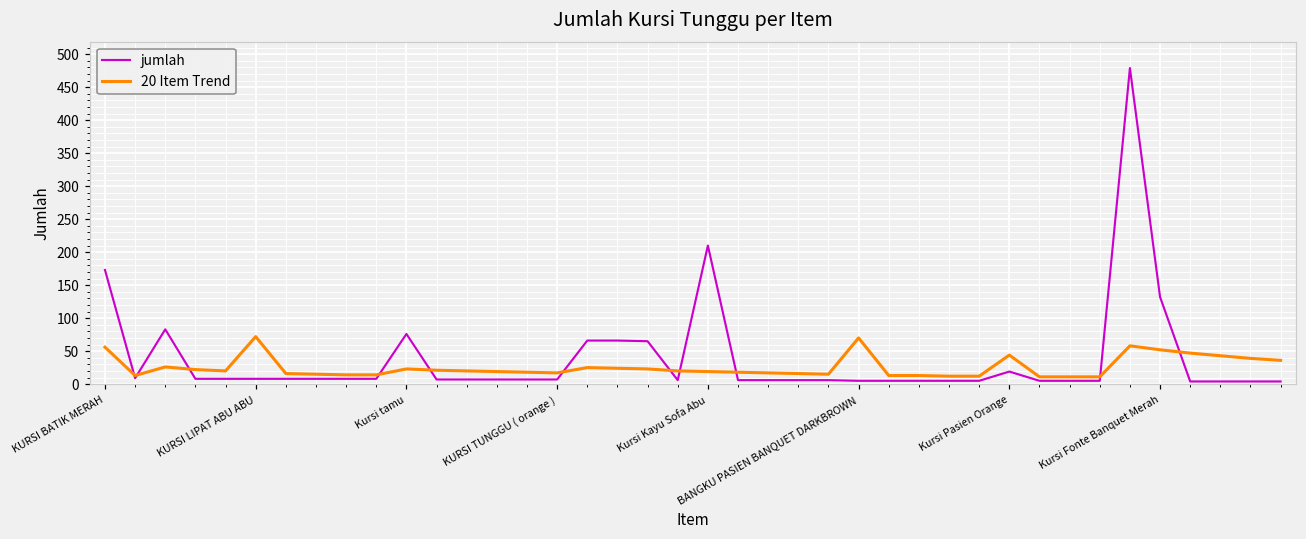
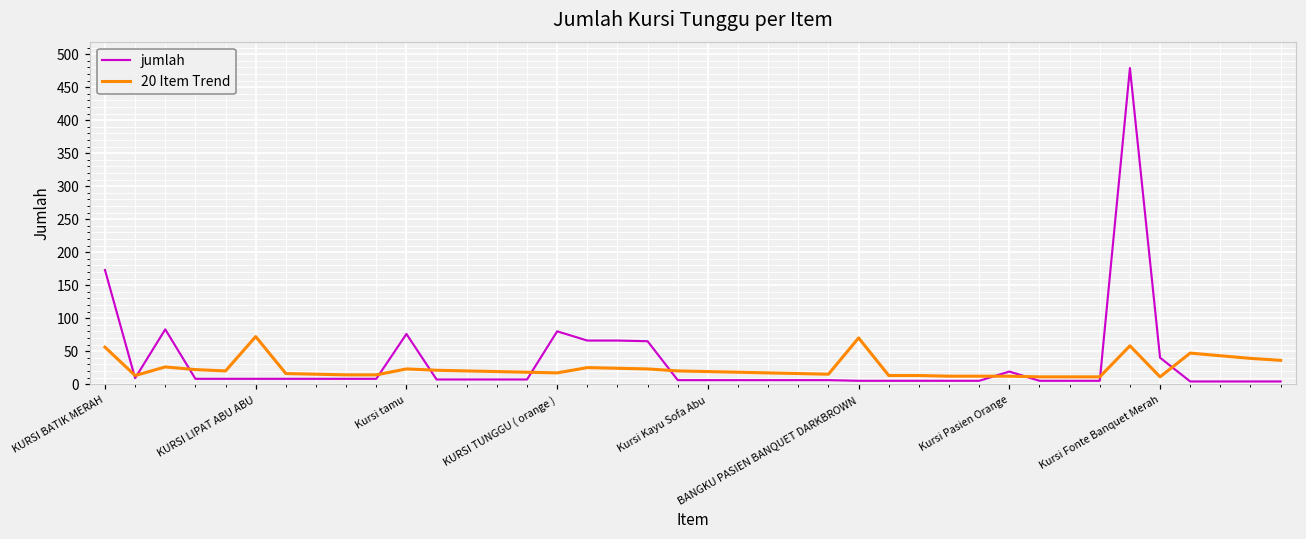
jumlah, KURSI TUNGGU ( orange ): 10 -> 80
jumlah, Kursi Kayu Sofa Abu: 210 -> 10
20 Item Trend, Kursi Pasien Orange: 40 -> 10
jumlah, Kursi Fonte Banquet Merah: 130 -> 40
20 Item Trend, Kursi Fonte Banquet Merah: 50 -> 10
